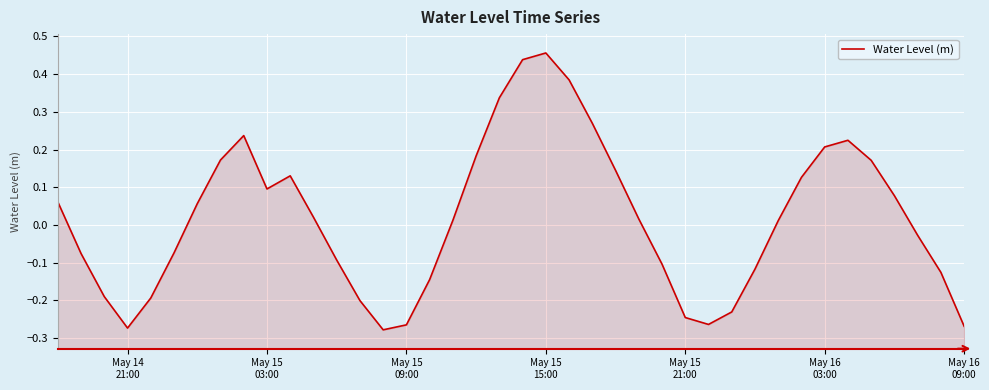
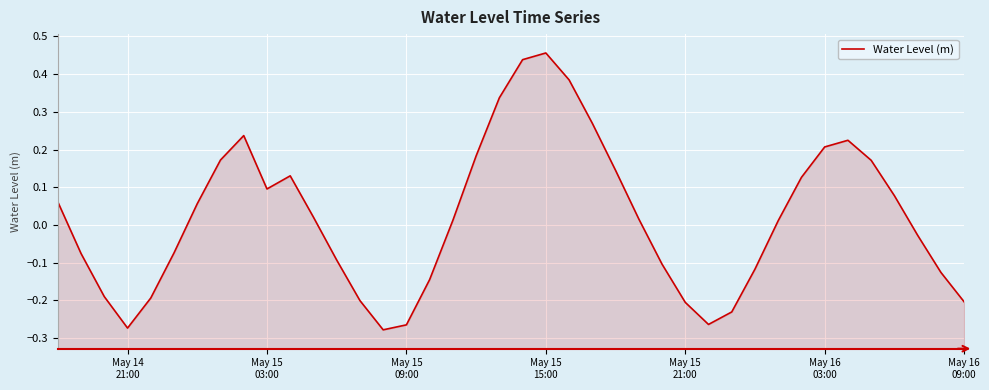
May 15 21:00: -0.25 -> -0.21
May 16 09:00: -0.27 -> -0.20
